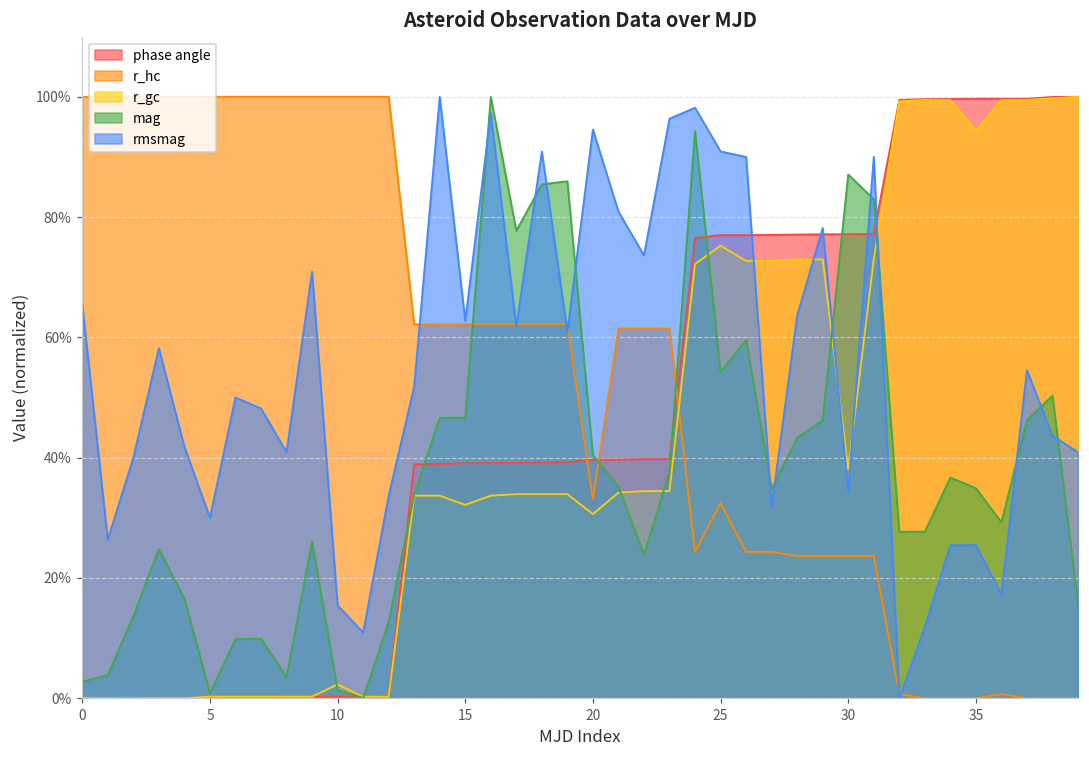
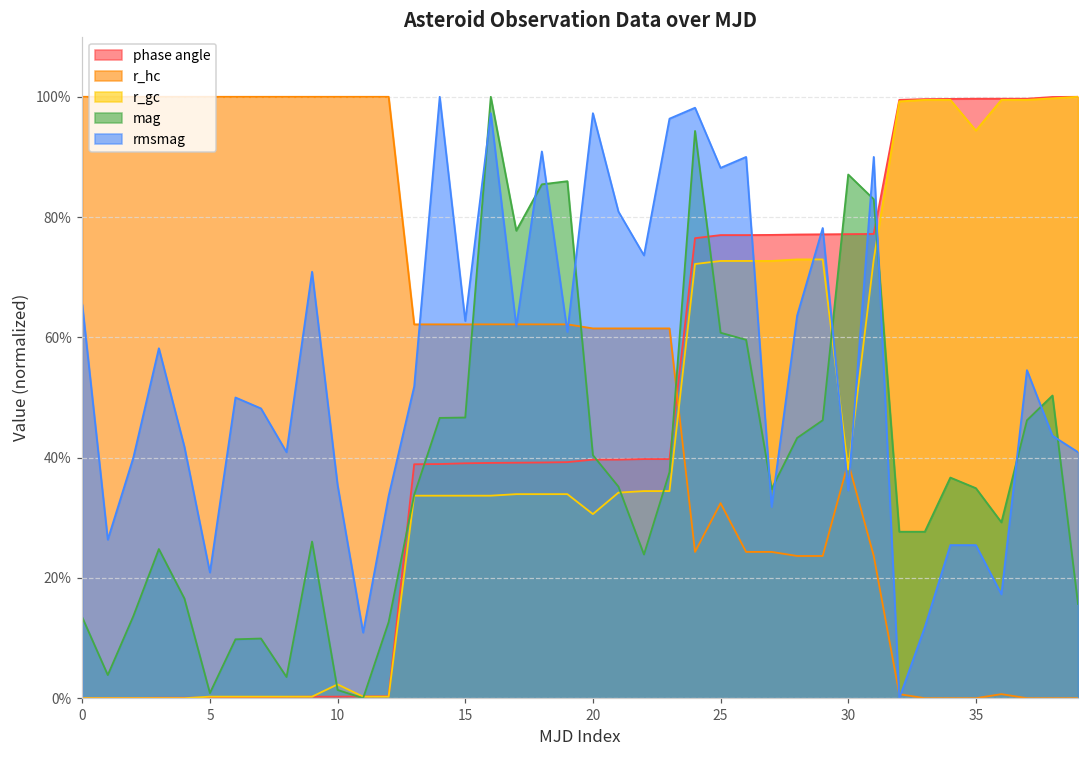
mag, 0: 3% -> 13%
rmsmag, 5: 30% -> 21%
rmsmag, 10: 15% -> 35%
r_gc, 15: 32% -> 34%
r_hc, 20: 33% -> 61%
rmsmag, 20: 95% -> 97%
r_gc, 25: 75% -> 73%
mag, 25: 54% -> 61%
rmsmag, 25: 91% -> 88%
r_hc, 30: 24% -> 39%
